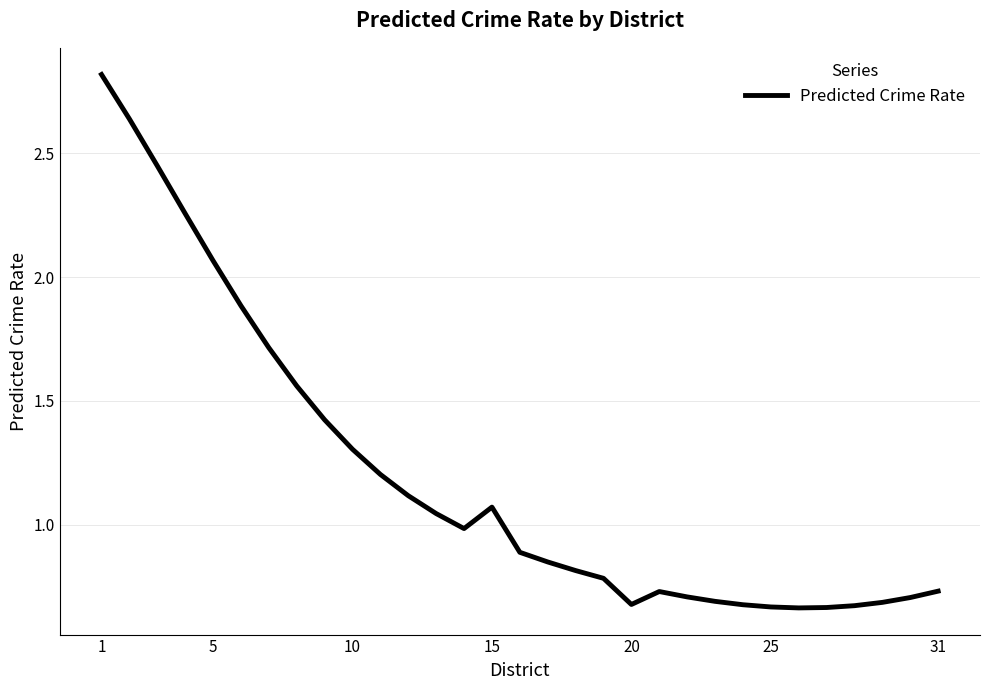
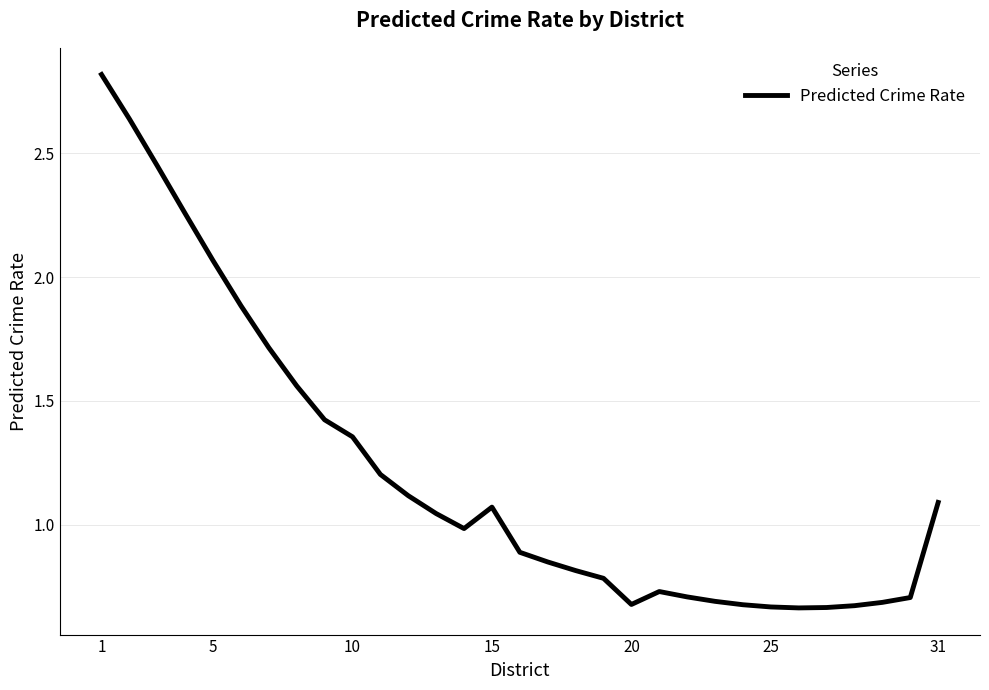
10: 1.31 -> 1.36
31: 0.73 -> 1.09
